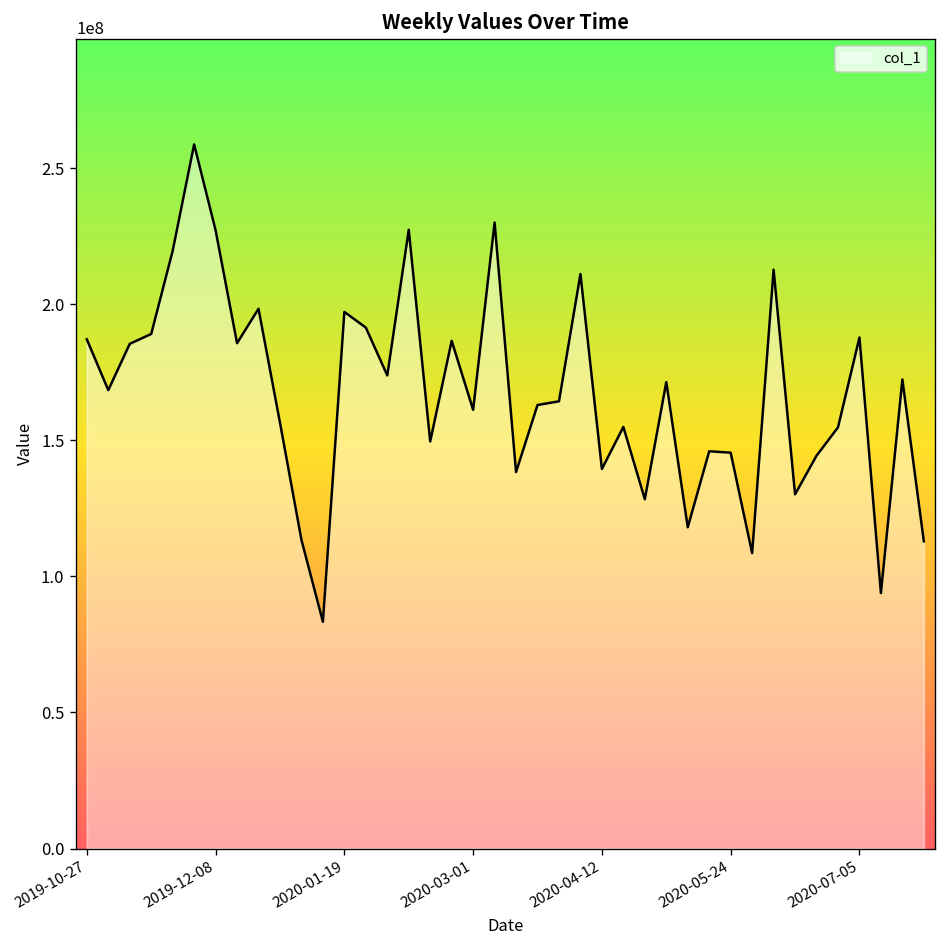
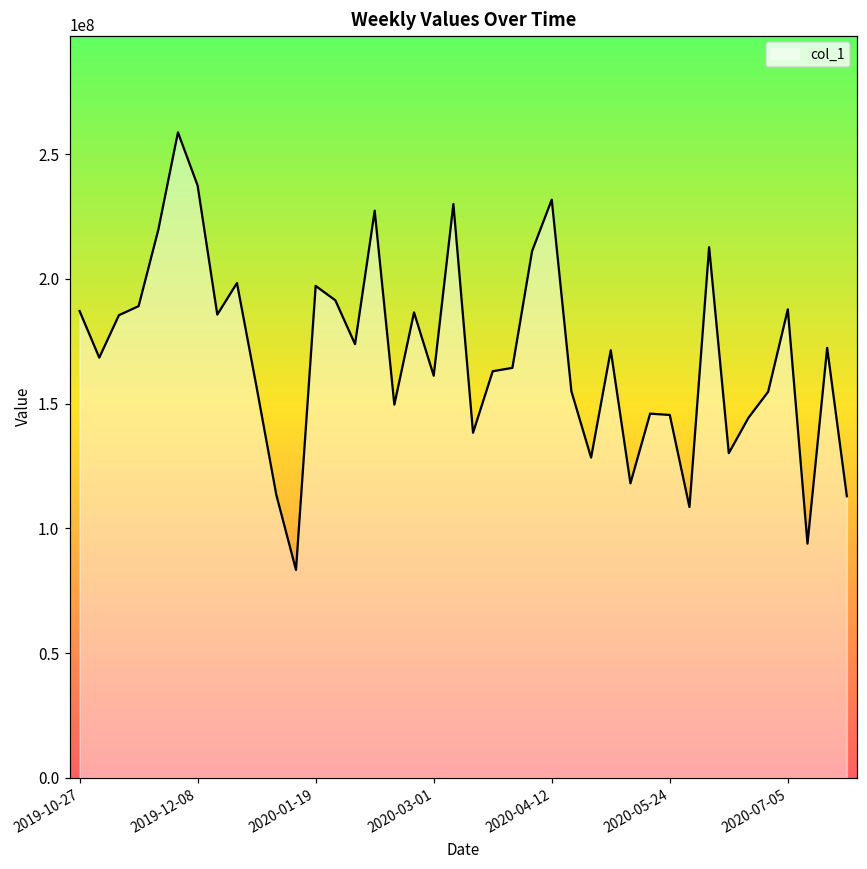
2019-12-08: 227000000 -> 237000000
2020-04-12: 140000000 -> 232000000
